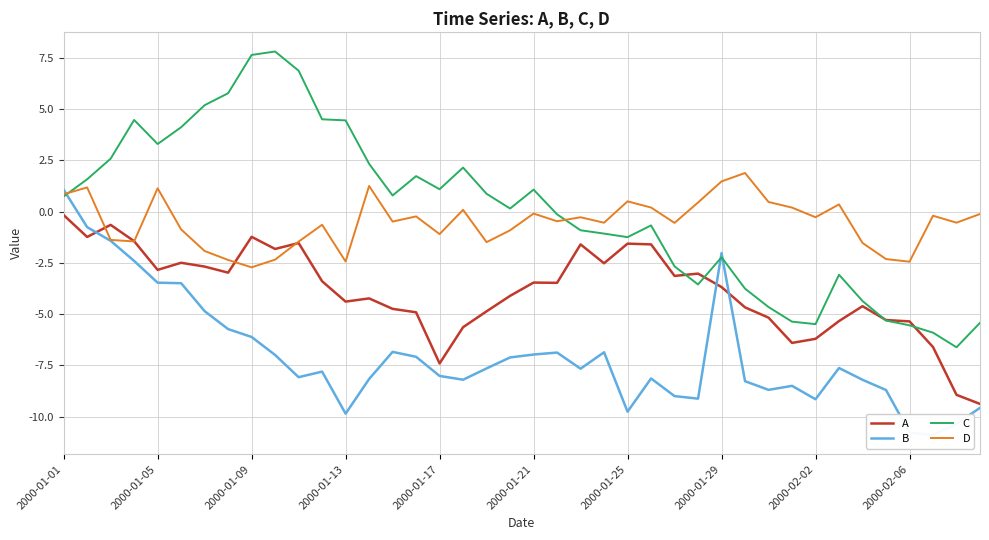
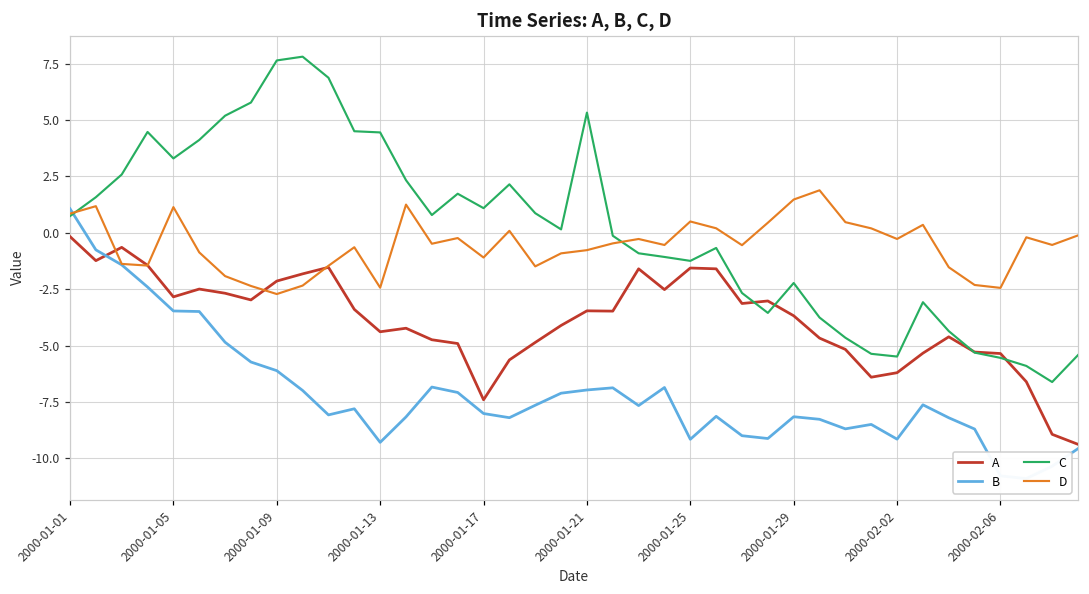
A, 2000-01-09: -1.2 -> -2.1
B, 2000-01-13: -9.8 -> -9.3
C, 2000-01-21: 1.1 -> 5.3
D, 2000-01-21: -0.1 -> -0.8
B, 2000-01-25: -9.8 -> -9.2
B, 2000-01-29: -2.0 -> -8.2
